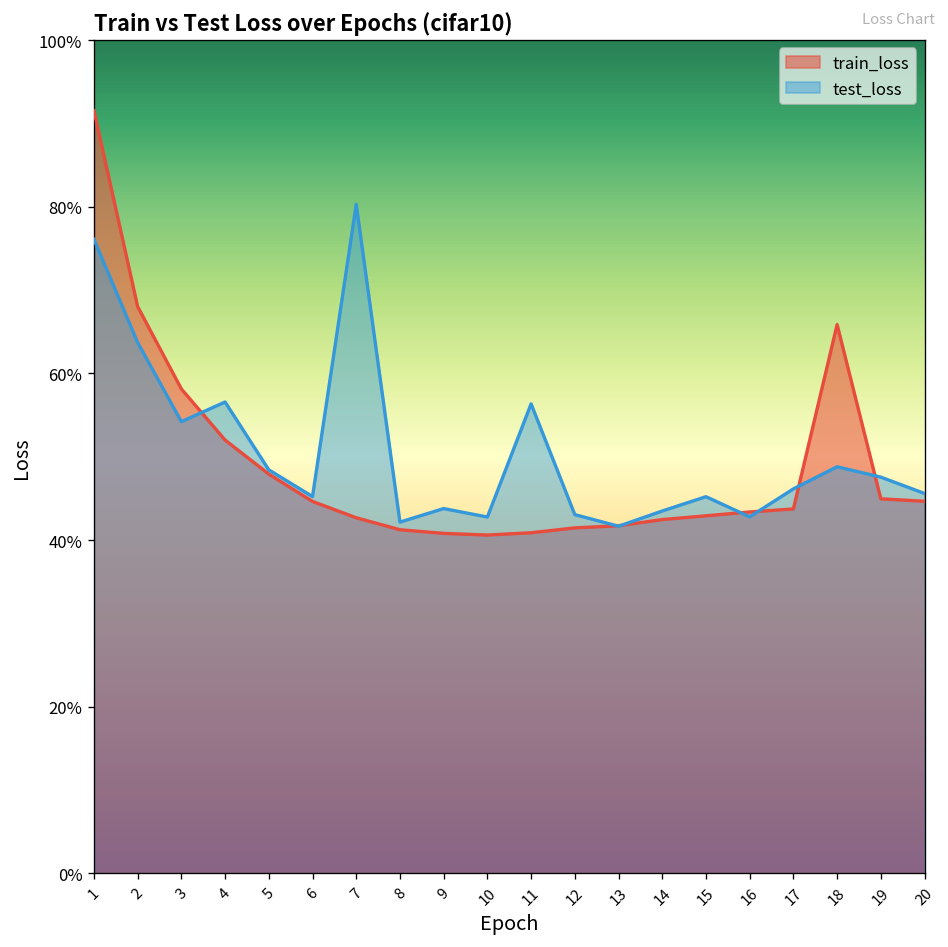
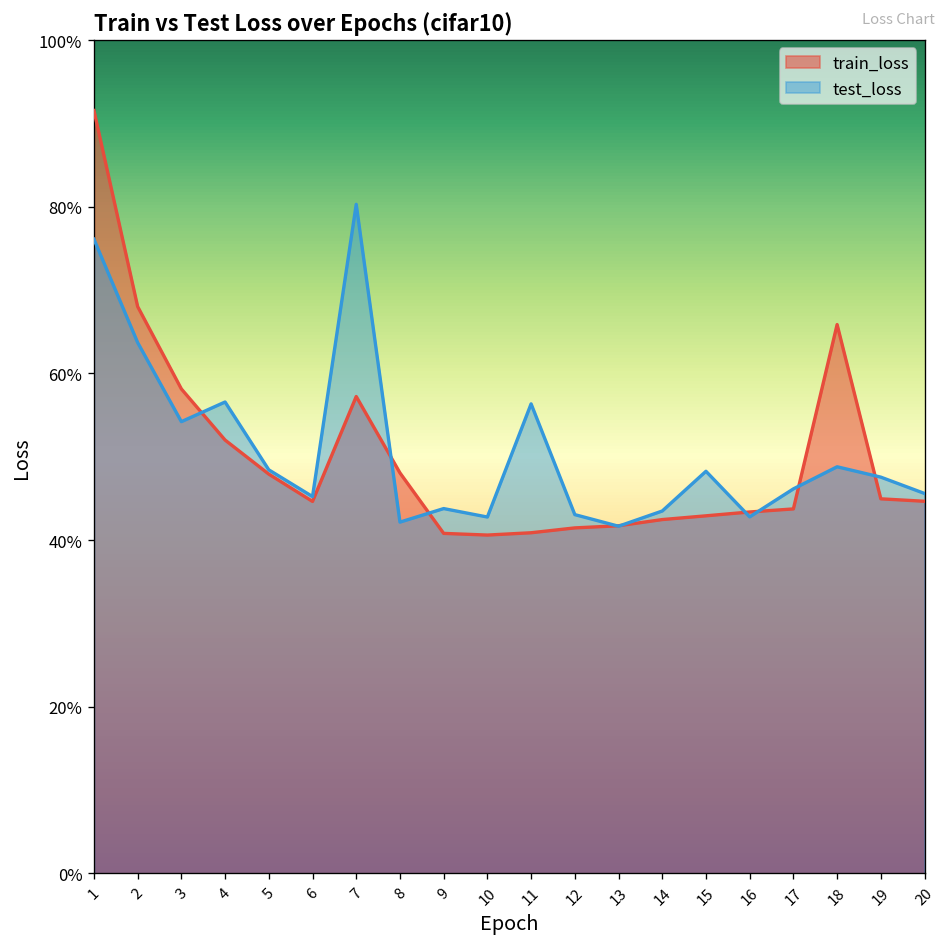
train_loss, 7: 43% -> 57%
train_loss, 8: 41% -> 48%
test_loss, 15: 45% -> 48%
